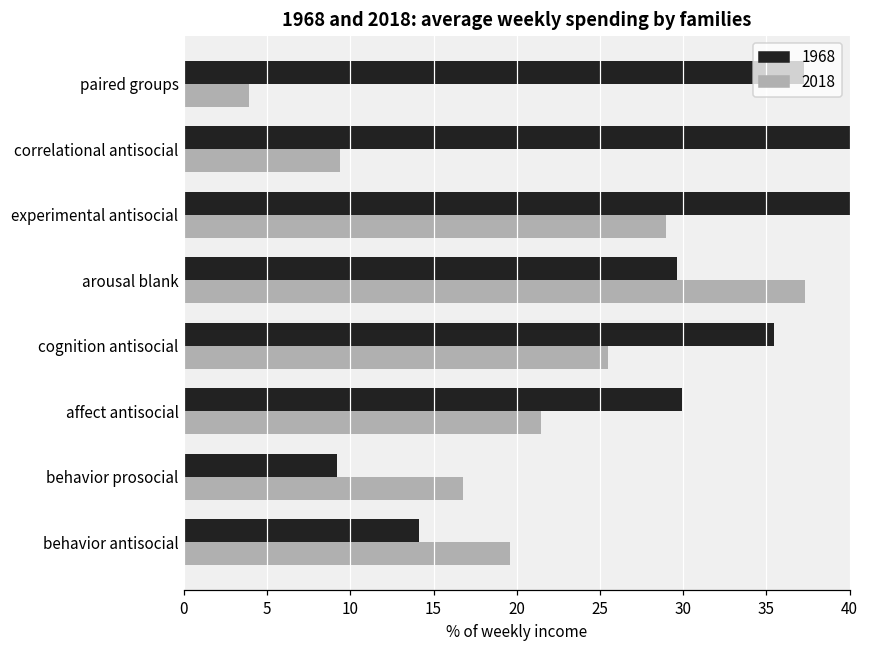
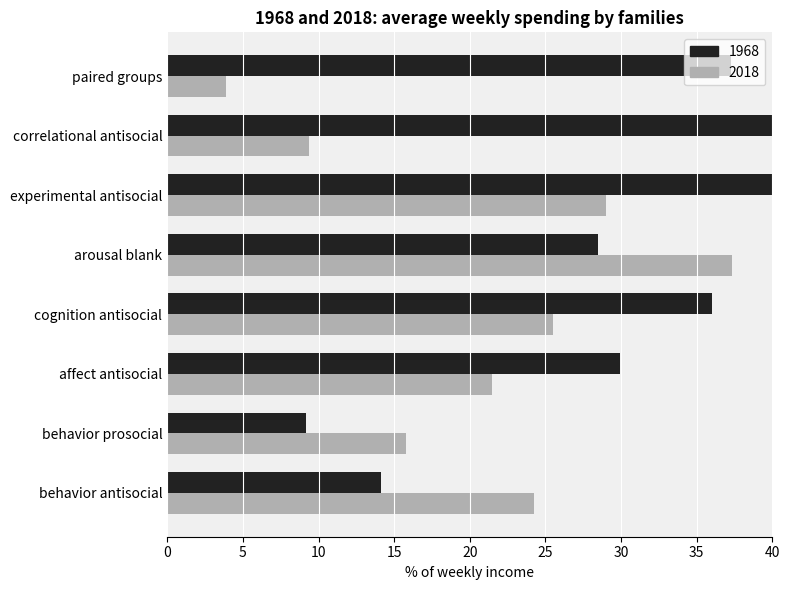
1968, arousal blank: 29.6 -> 28.5
1968, cognition antisocial: 35.4 -> 36.0
2018, behavior prosocial: 16.8 -> 15.8
2018, behavior antisocial: 19.6 -> 24.2
